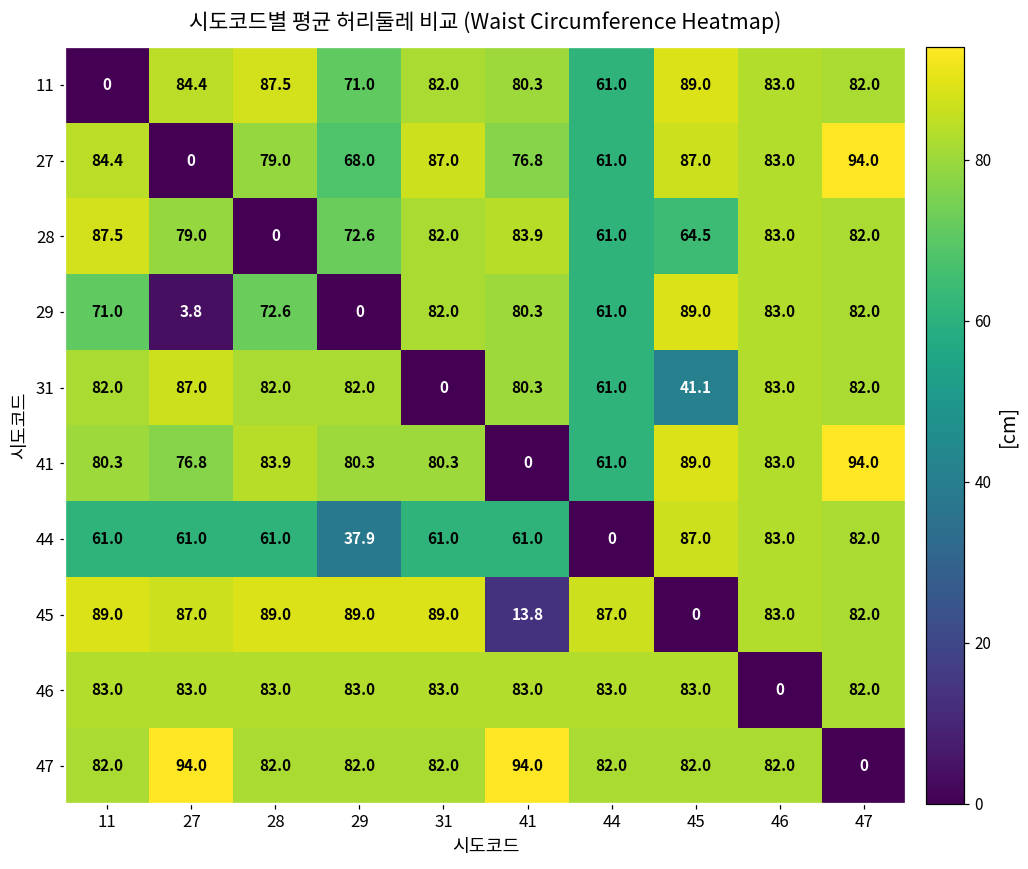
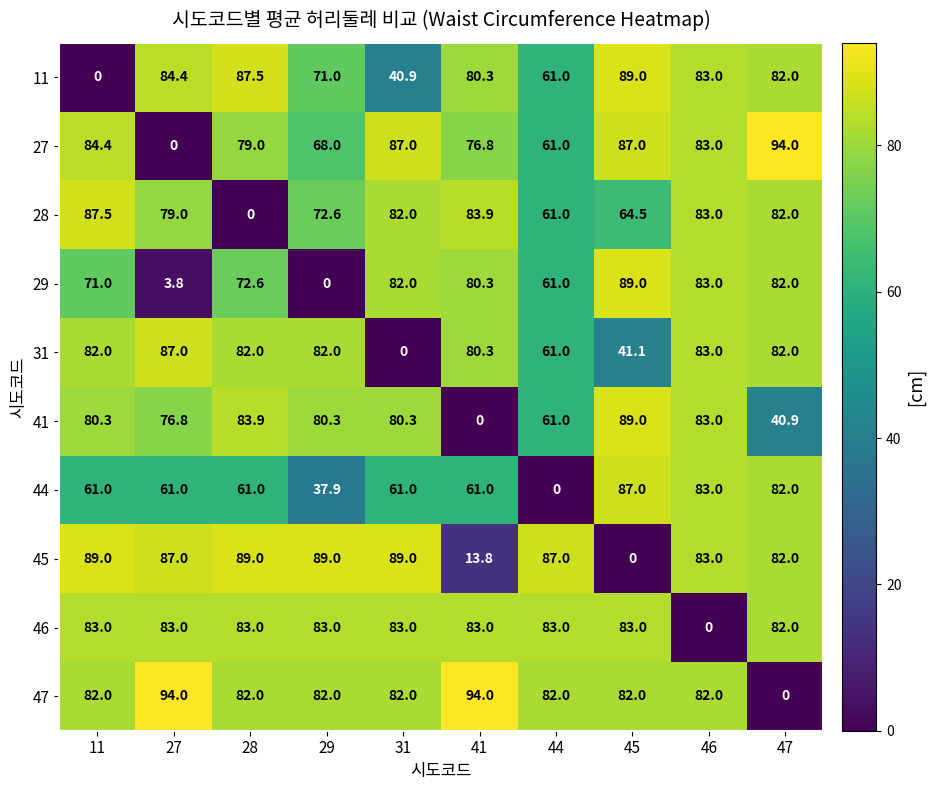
11, 31: 82.0 -> 40.9
41, 47: 94.0 -> 40.9
